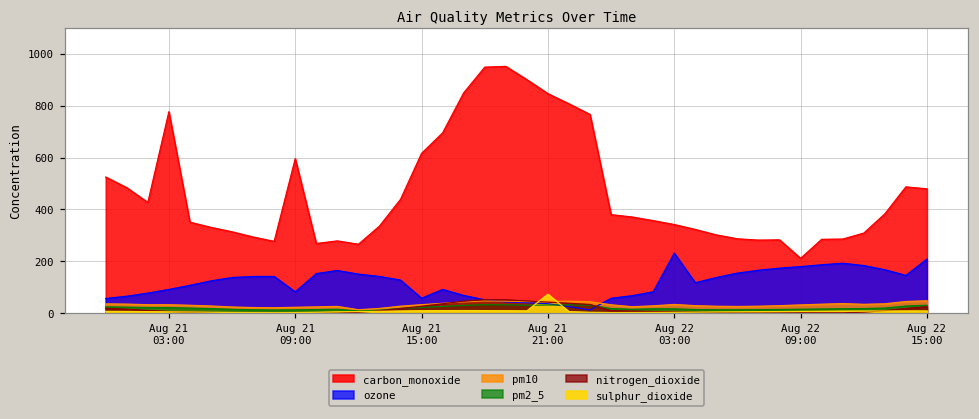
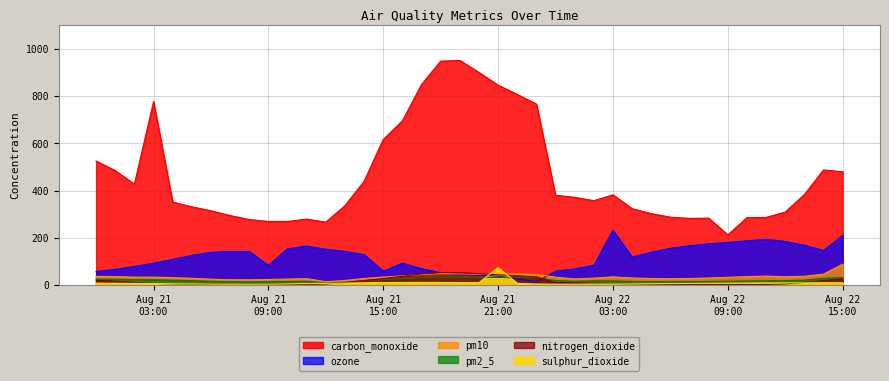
carbon_monoxide, Aug 21 09:00: 600 -> 270
carbon_monoxide, Aug 22 03:00: 340 -> 380
pm10, Aug 22 15:00: 50 -> 90
